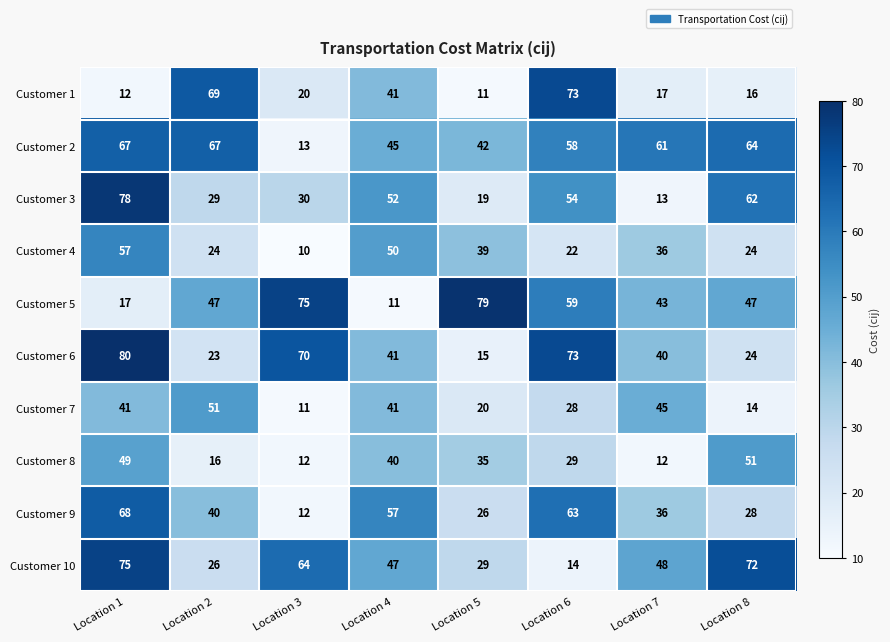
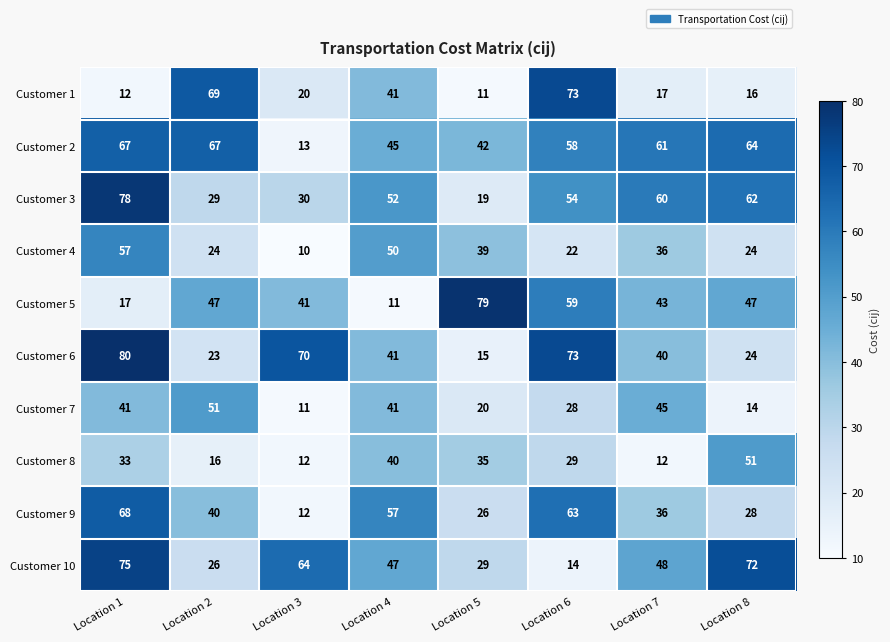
Customer 3, Location 7: 13 -> 60
Customer 5, Location 3: 75 -> 41
Customer 8, Location 1: 49 -> 33
